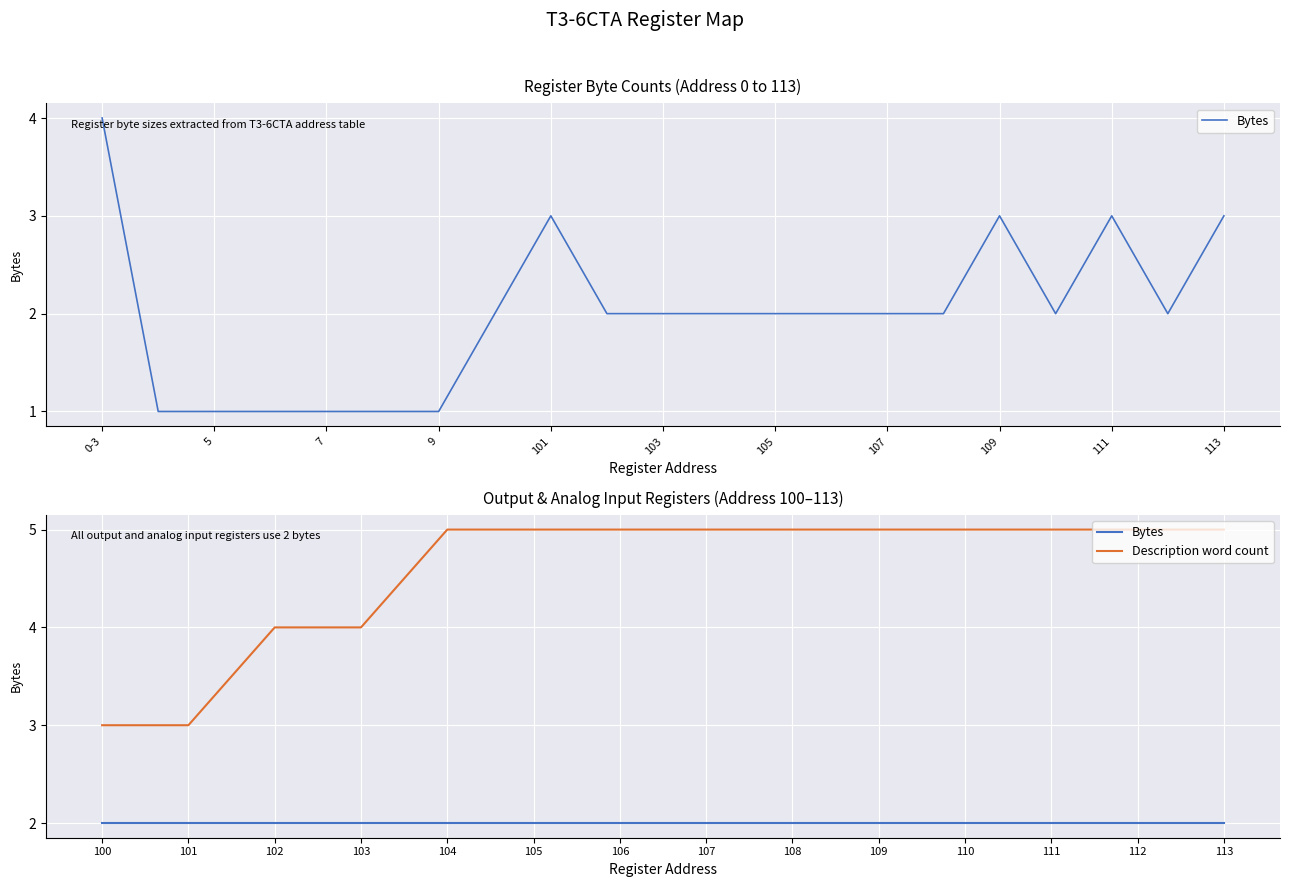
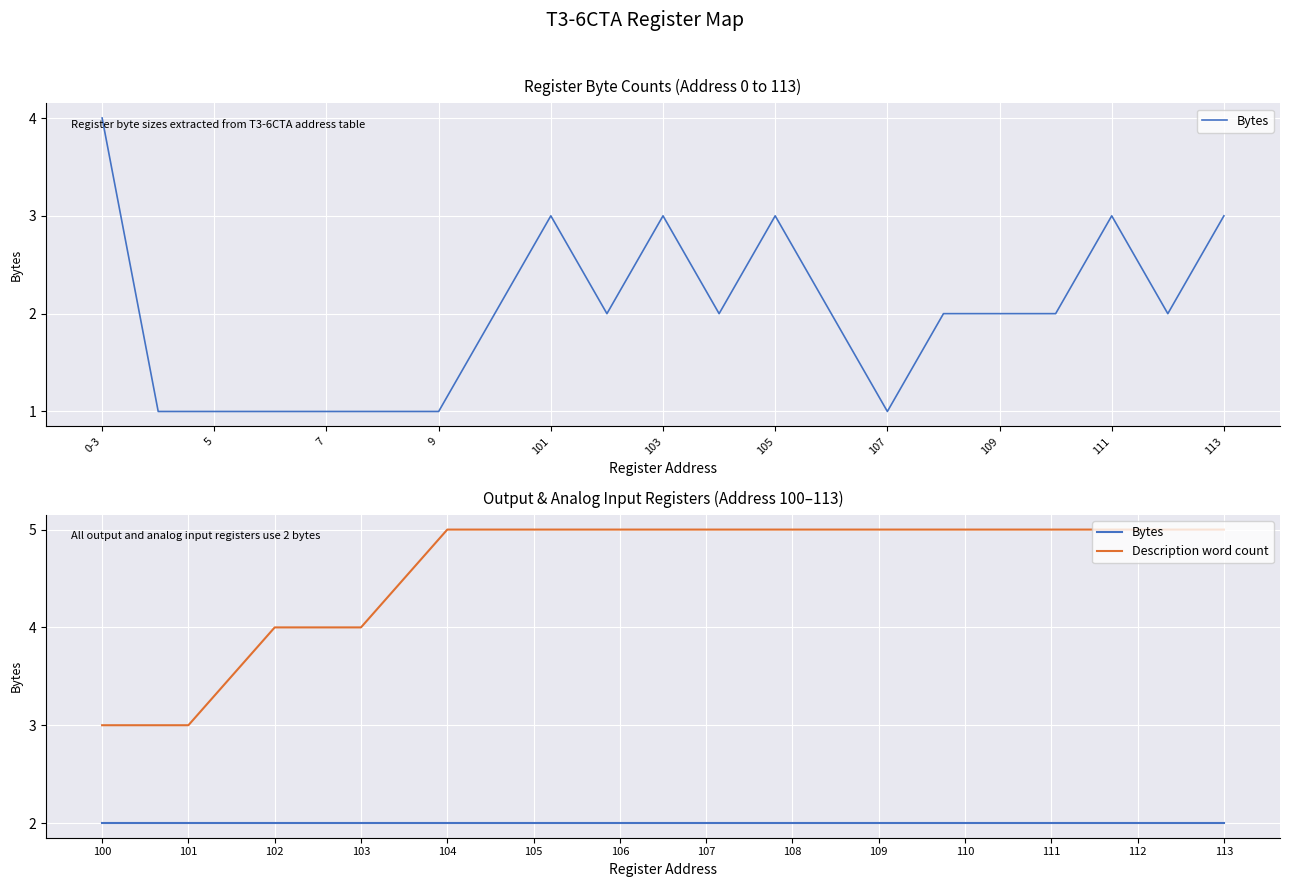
Register Byte Counts (Address 0 to 113), 103: 2 -> 3
Register Byte Counts (Address 0 to 113), 105: 2 -> 3
Register Byte Counts (Address 0 to 113), 107: 2 -> 1
Register Byte Counts (Address 0 to 113), 109: 3 -> 2
